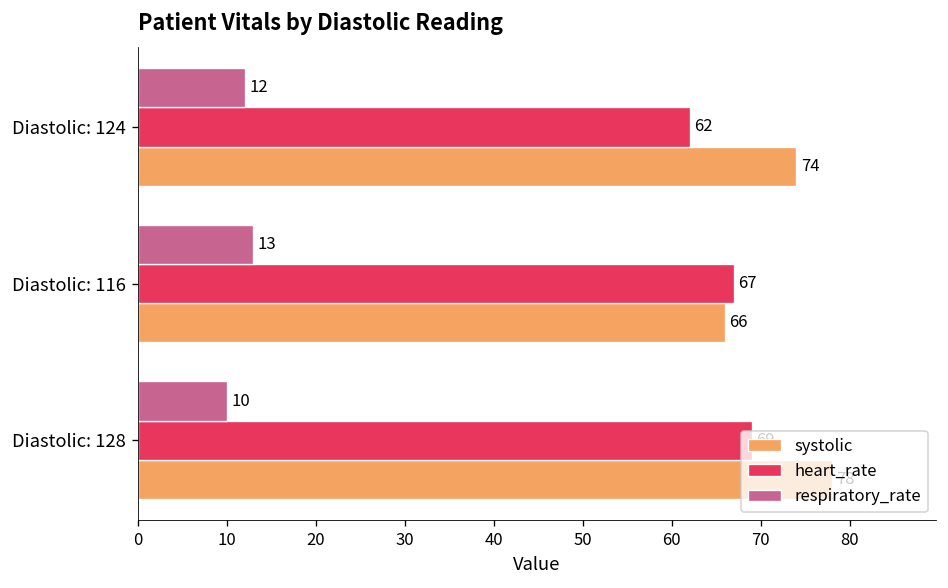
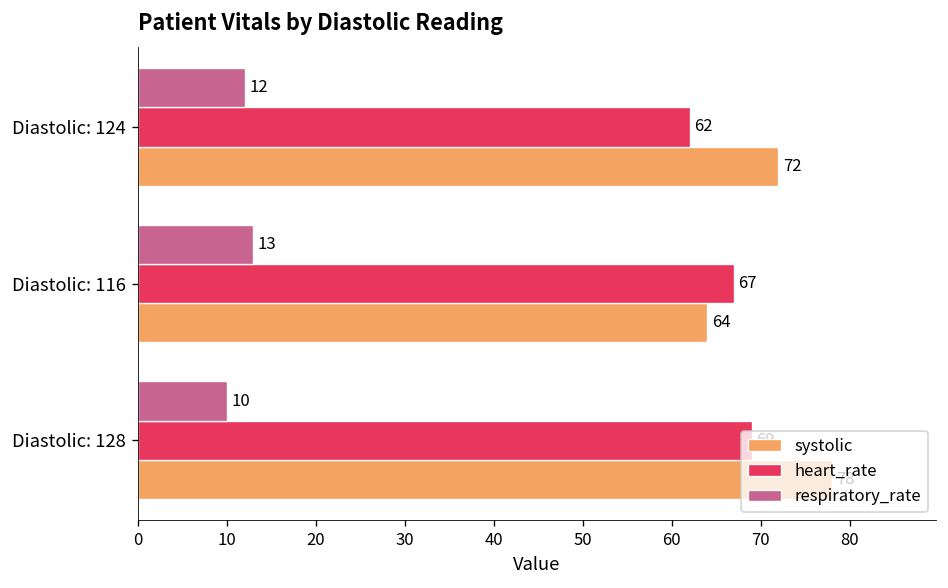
systolic, Diastolic: 124: 74 -> 72
systolic, Diastolic: 116: 66 -> 64
